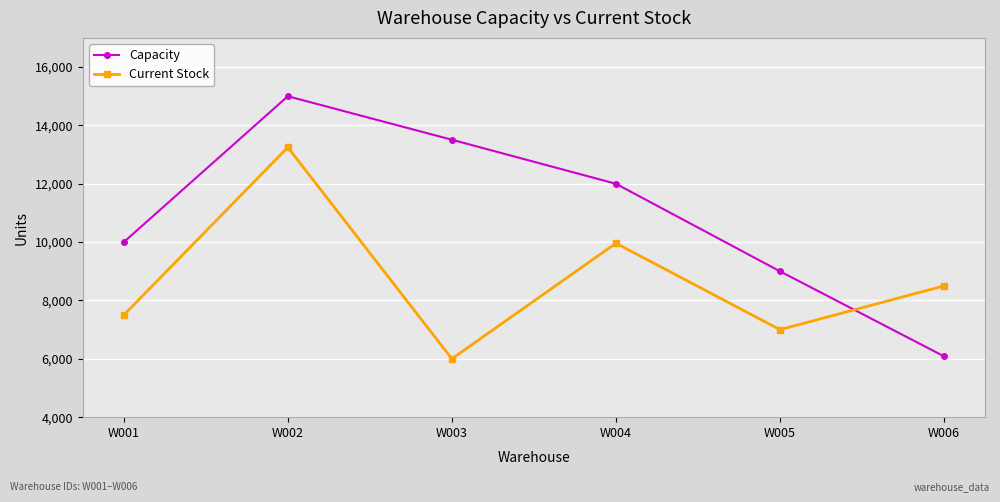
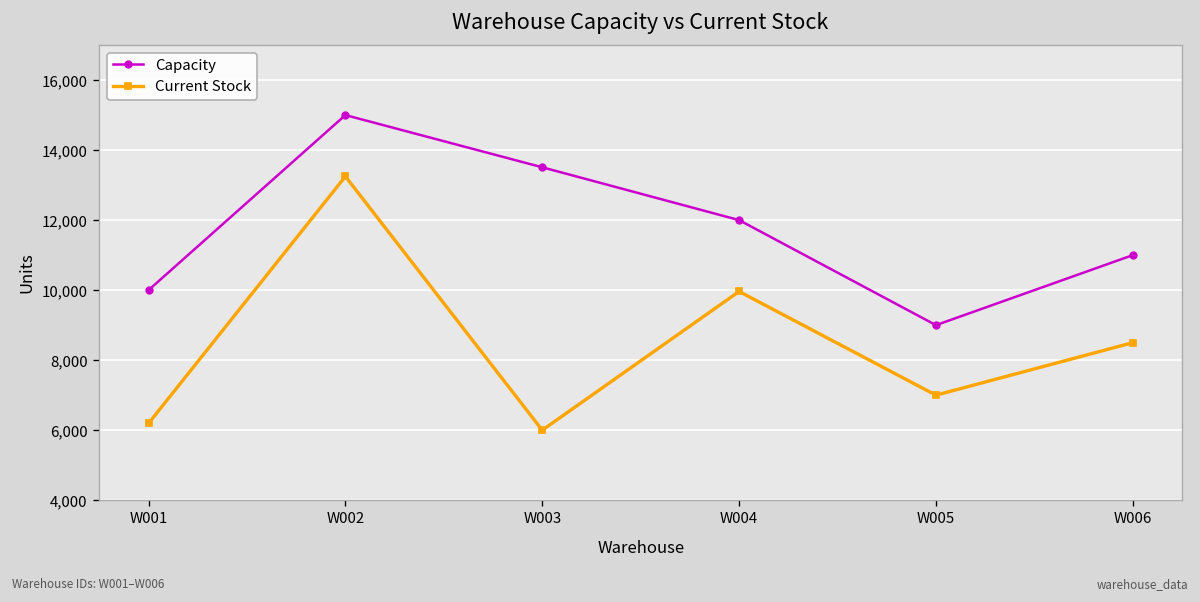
Current Stock, W001: 7,500 -> 6,200
Capacity, W006: 6,100 -> 11,000
